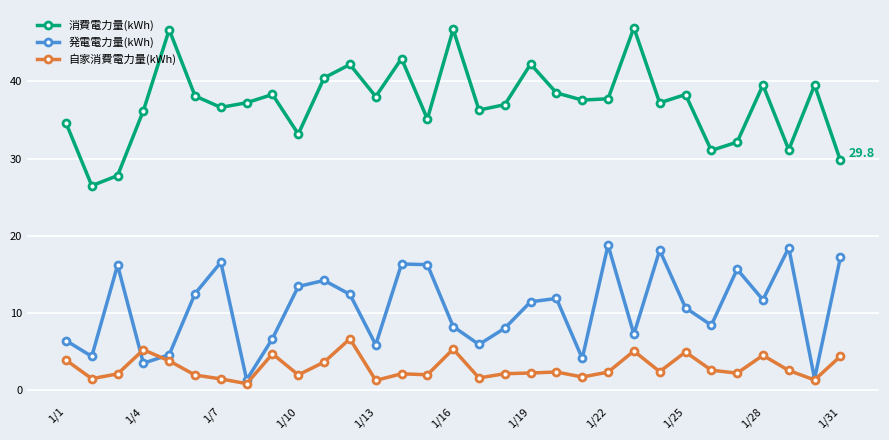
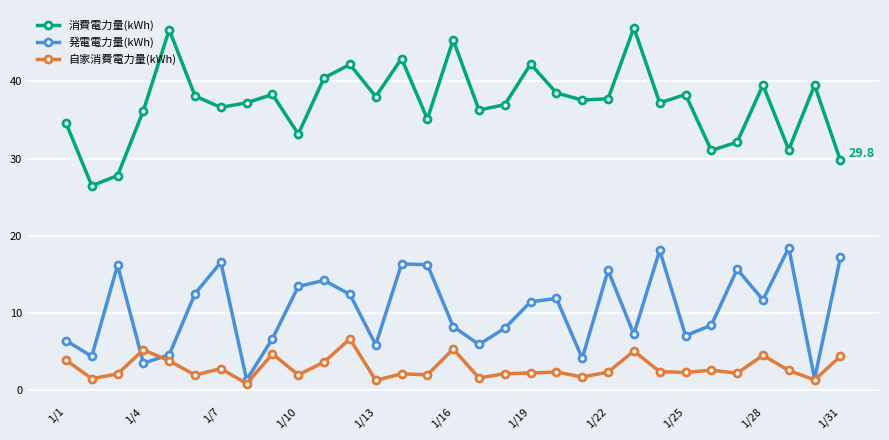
自家消費電力量(kWh), 1/7: 1 -> 3
消費電力量(kWh), 1/16: 47 -> 45
発電電力量(kWh), 1/22: 19 -> 16
発電電力量(kWh), 1/25: 11 -> 7
自家消費電力量(kWh), 1/25: 5 -> 2
